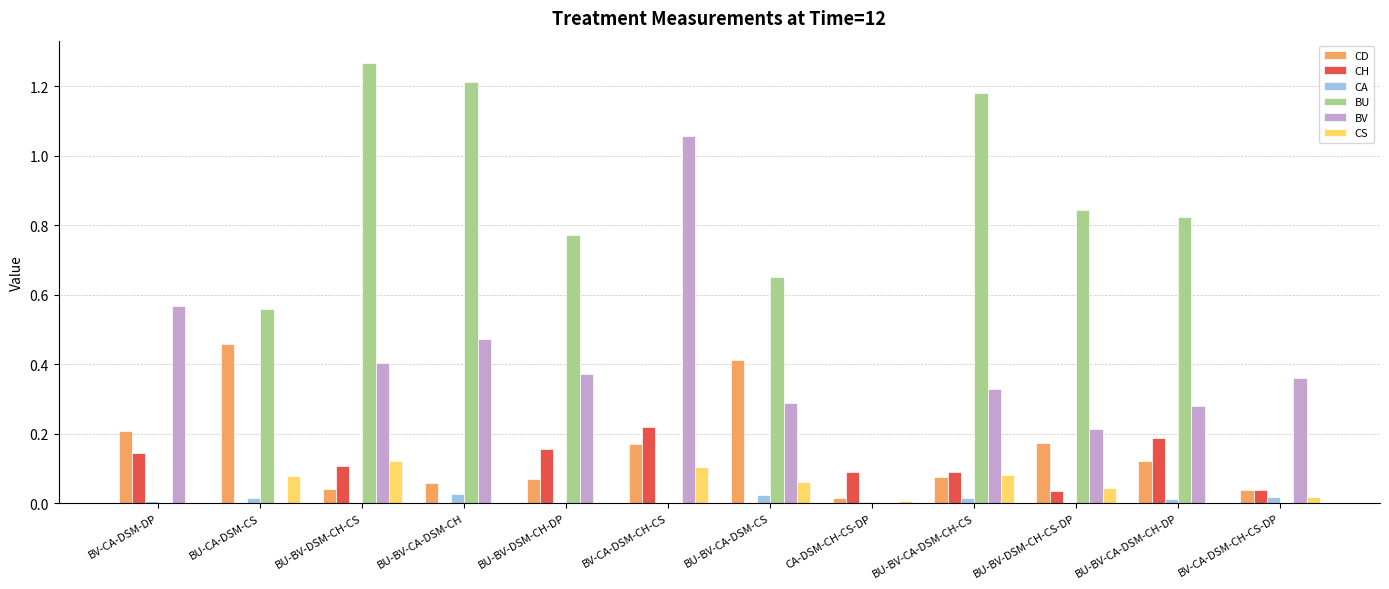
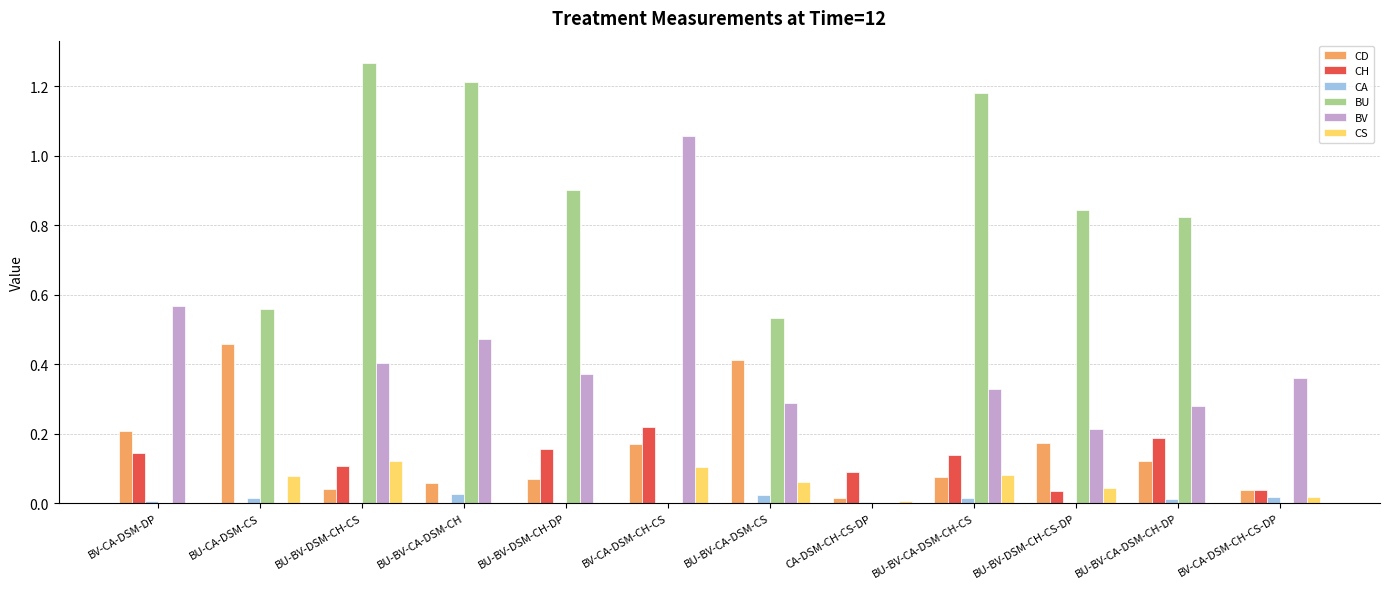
BU, BU-BV-DSM-CH-DP: 0.77 -> 0.90
BU, BU-BV-CA-DSM-CS: 0.65 -> 0.53
CH, BU-BV-CA-DSM-CH-CS: 0.09 -> 0.14
